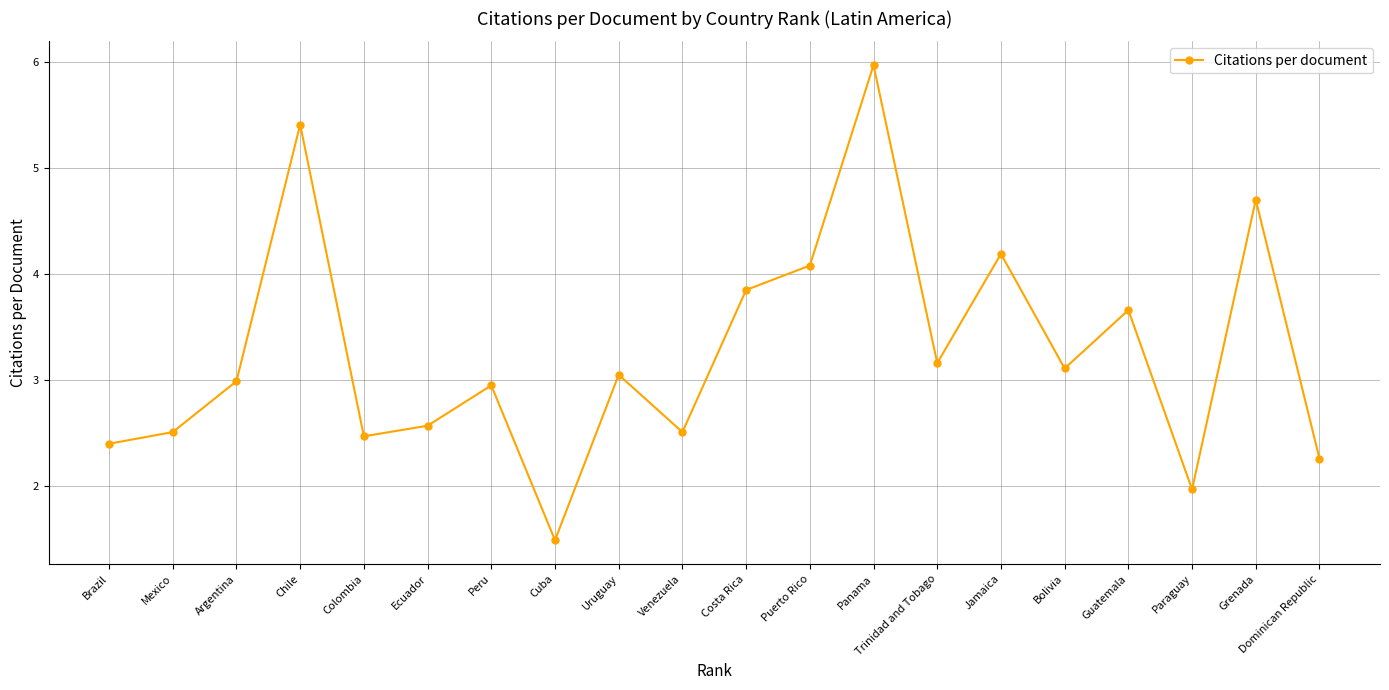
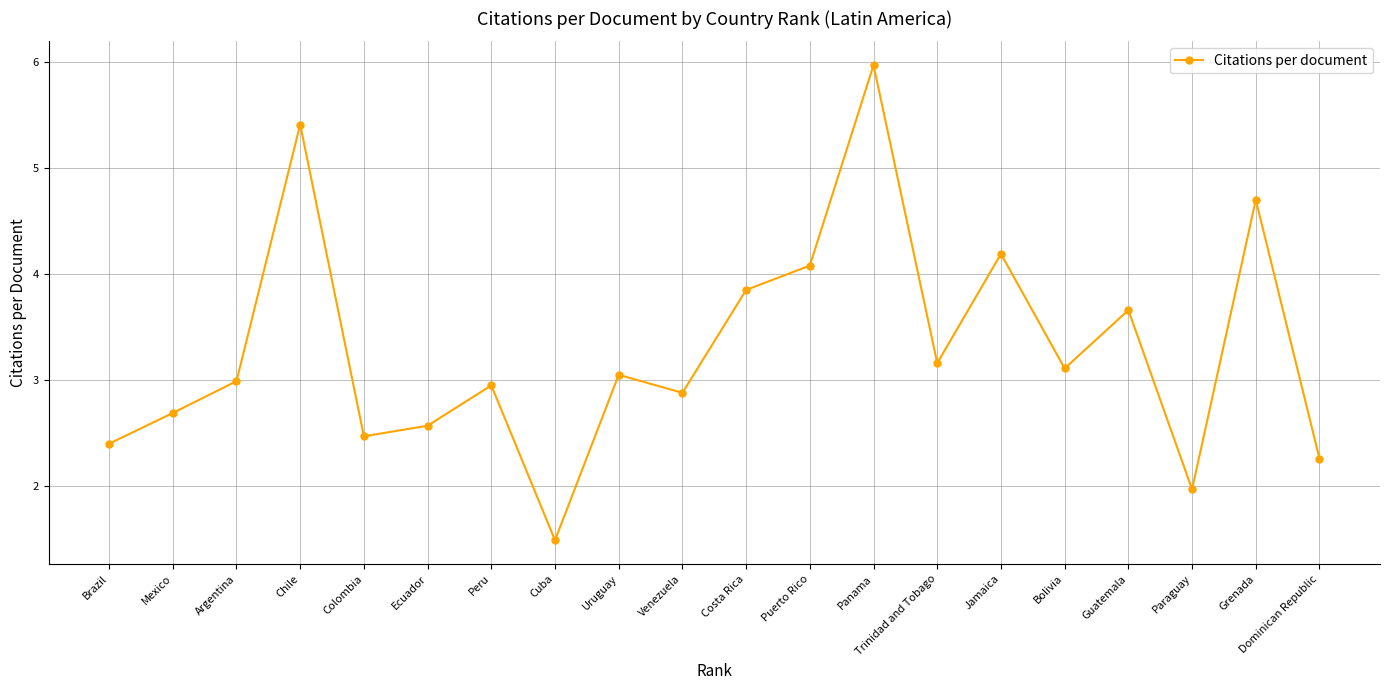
Mexico: 2.51 -> 2.69
Venezuela: 2.51 -> 2.88
